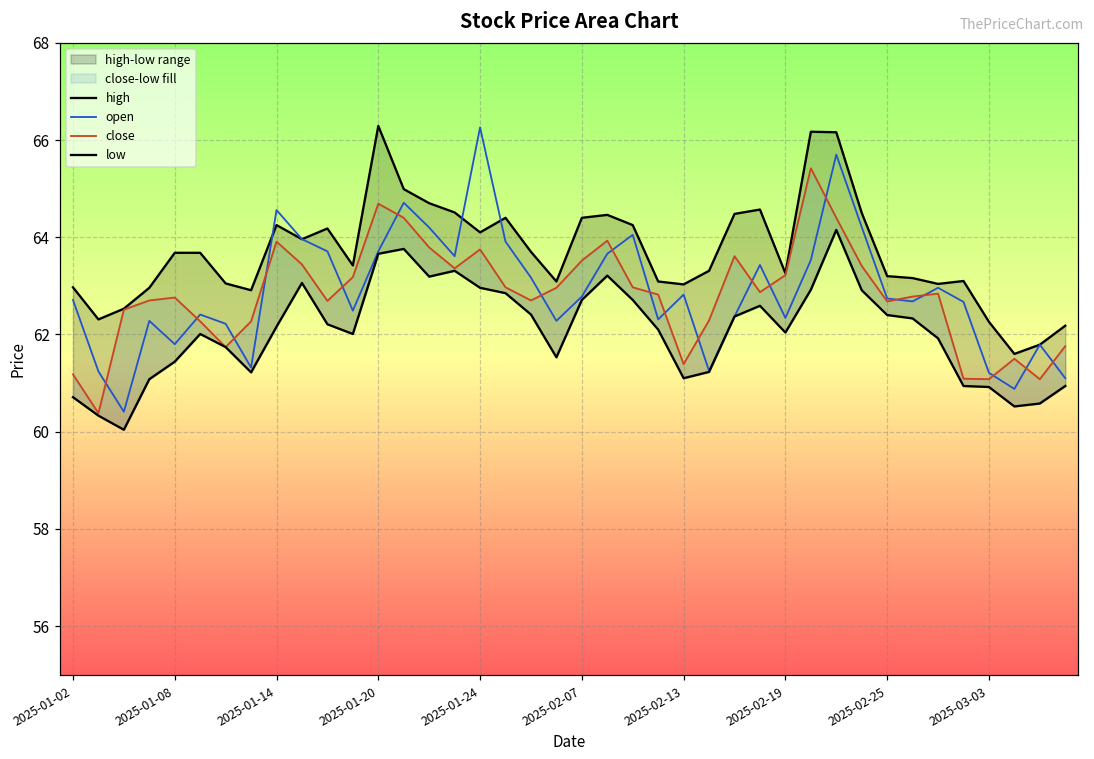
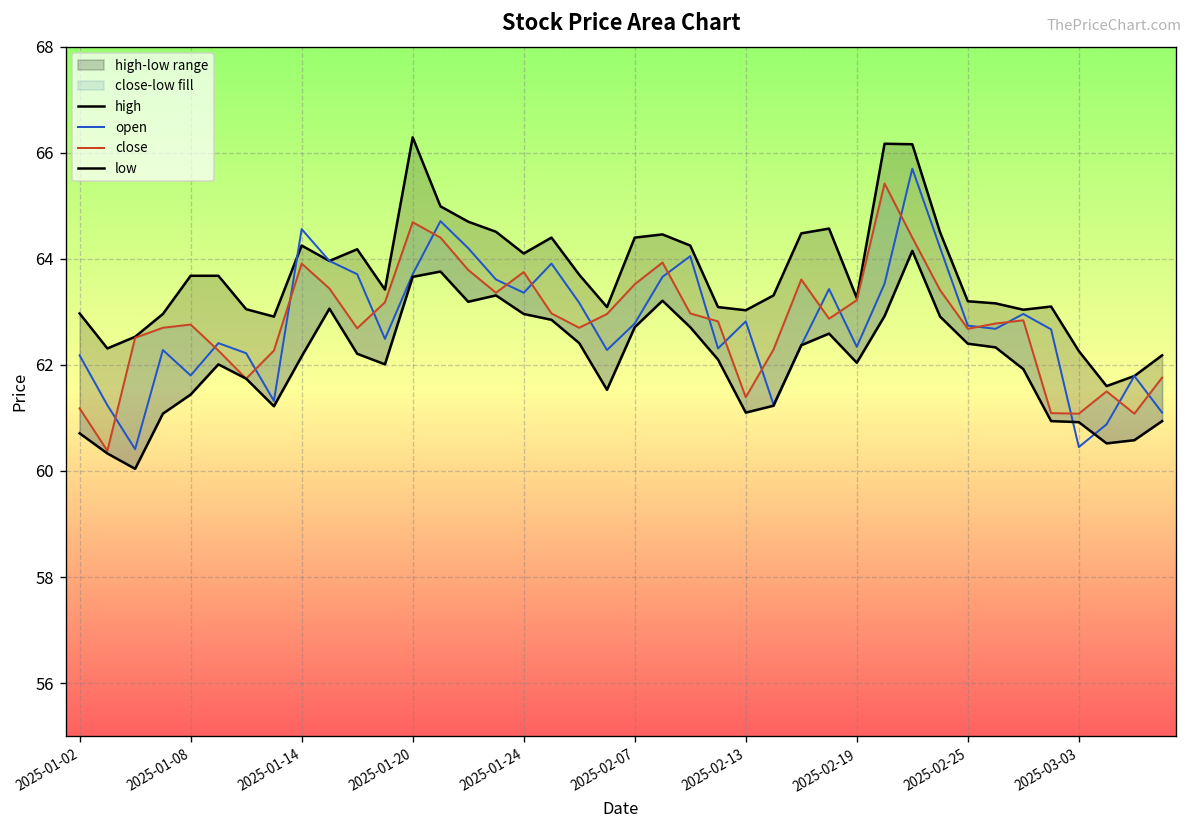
open, 2025-01-02: 62.7 -> 62.2
open, 2025-01-24: 66.3 -> 63.4
open, 2025-03-03: 61.2 -> 60.5
